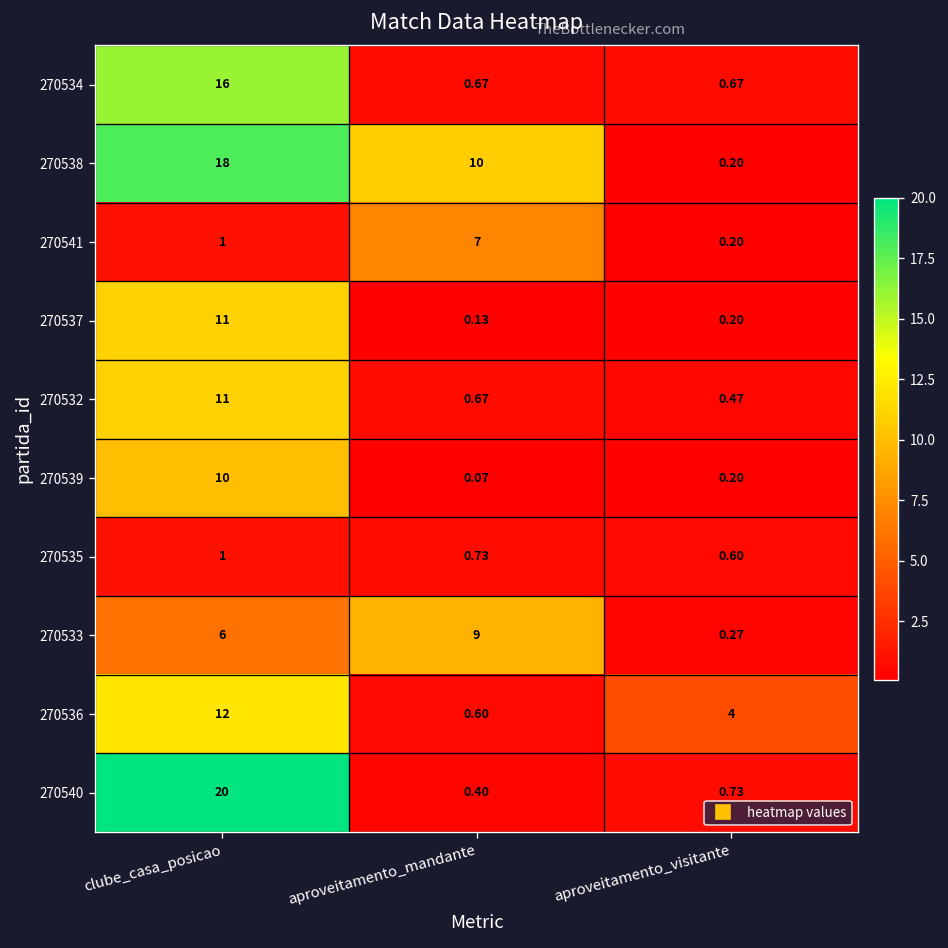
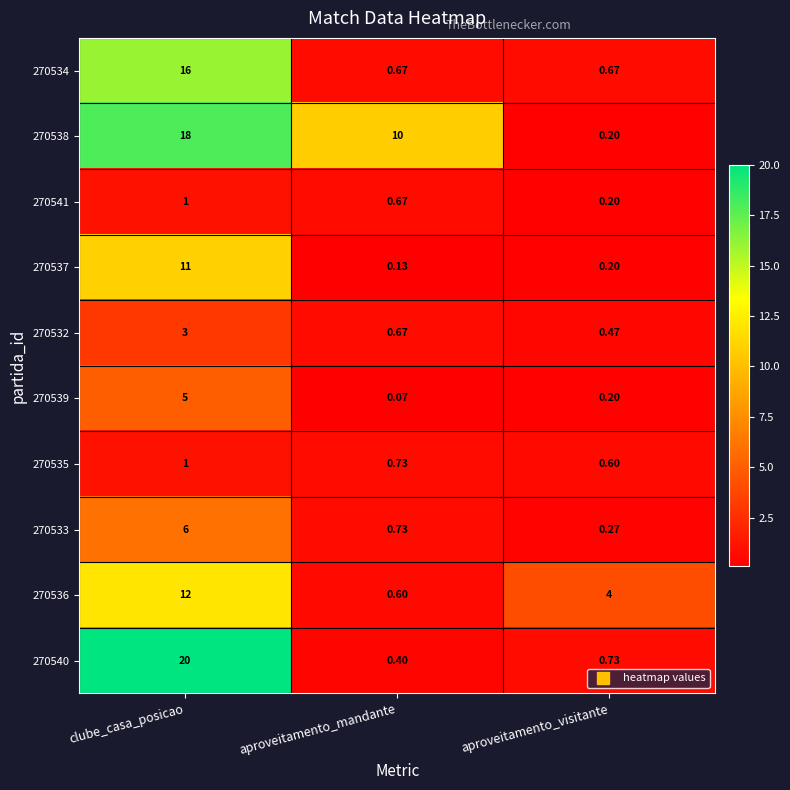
270541, aproveitamento_mandante: 7 -> 0.67
270532, clube_casa_posicao: 11 -> 3
270539, clube_casa_posicao: 10 -> 5
270533, aproveitamento_mandante: 9 -> 0.73
